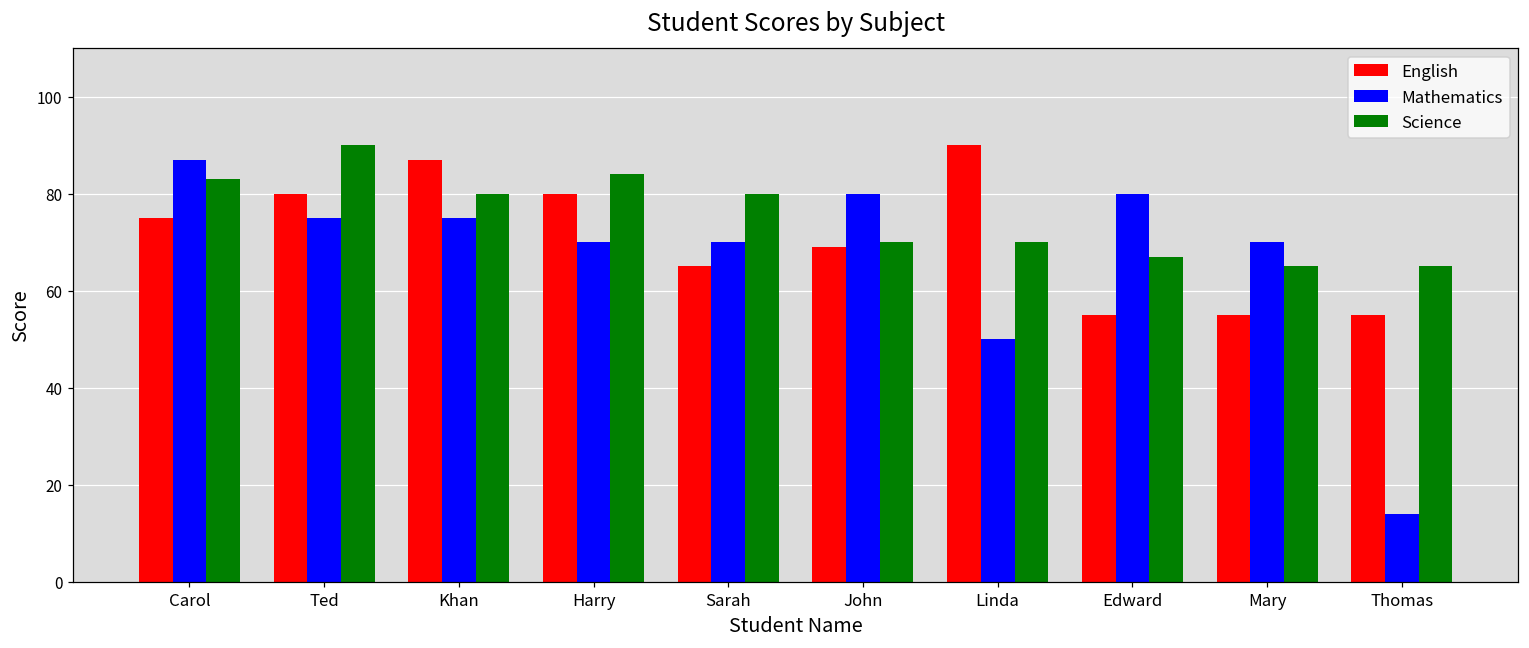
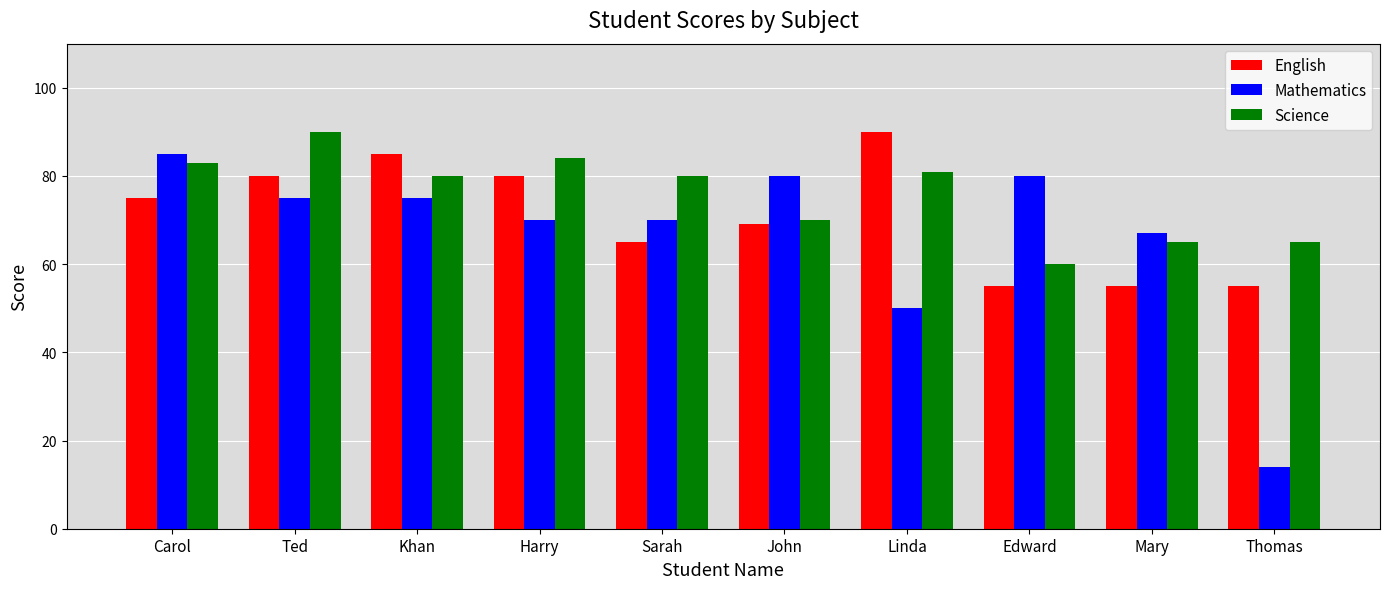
Mathematics, Carol: 87 -> 85
English, Khan: 87 -> 85
Science, Linda: 70 -> 81
Science, Edward: 67 -> 60
Mathematics, Mary: 70 -> 67
